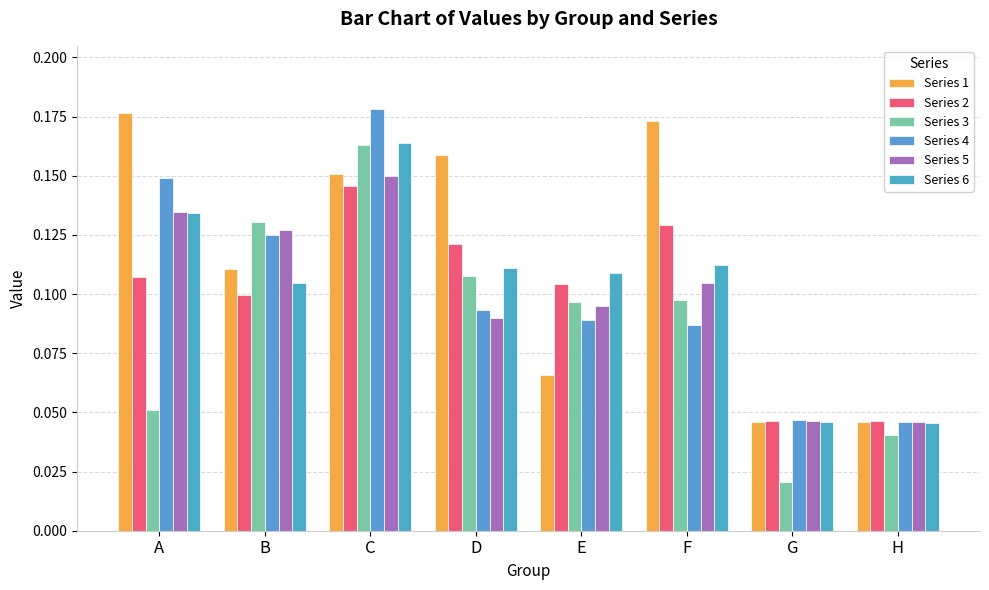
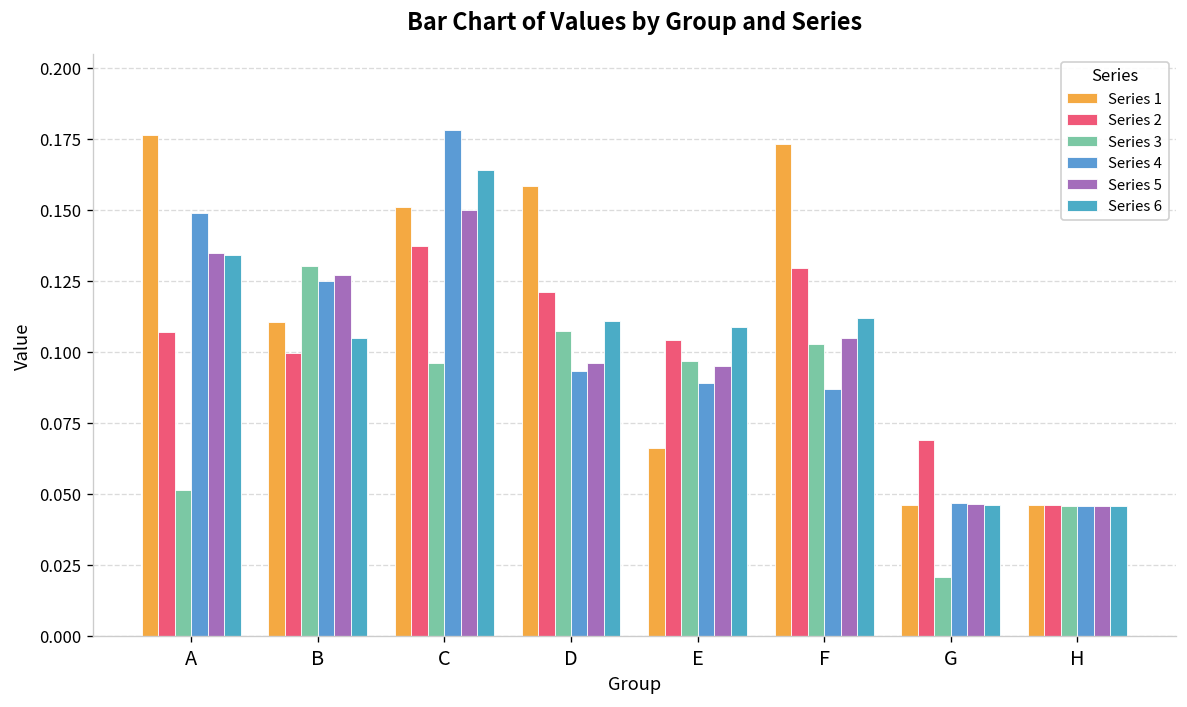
Series 2, C: 0.146 -> 0.137
Series 3, C: 0.163 -> 0.096
Series 5, D: 0.090 -> 0.096
Series 3, F: 0.098 -> 0.103
Series 2, G: 0.046 -> 0.069
Series 3, H: 0.040 -> 0.046
